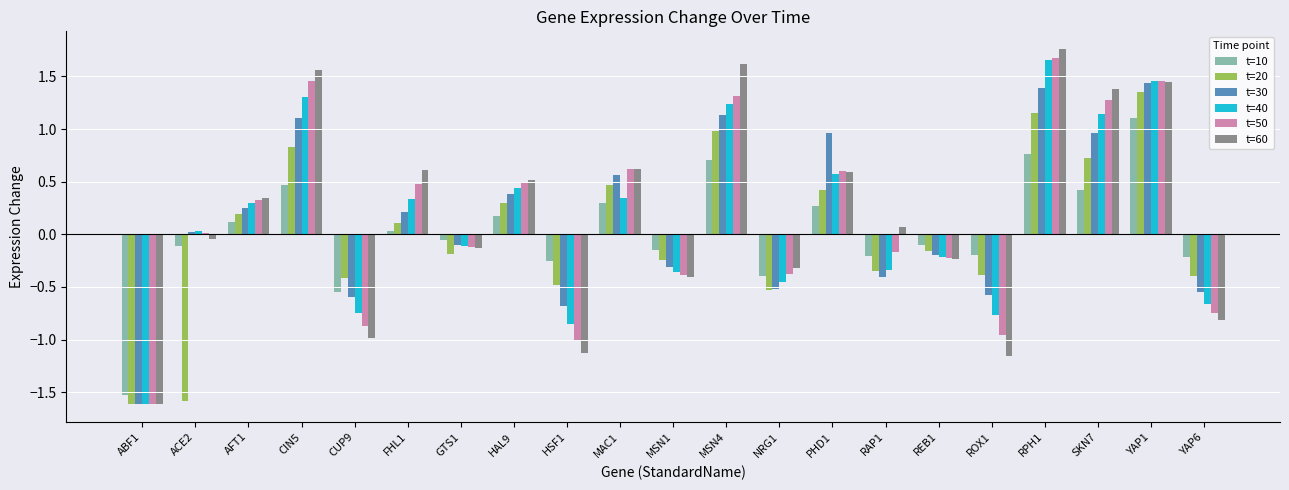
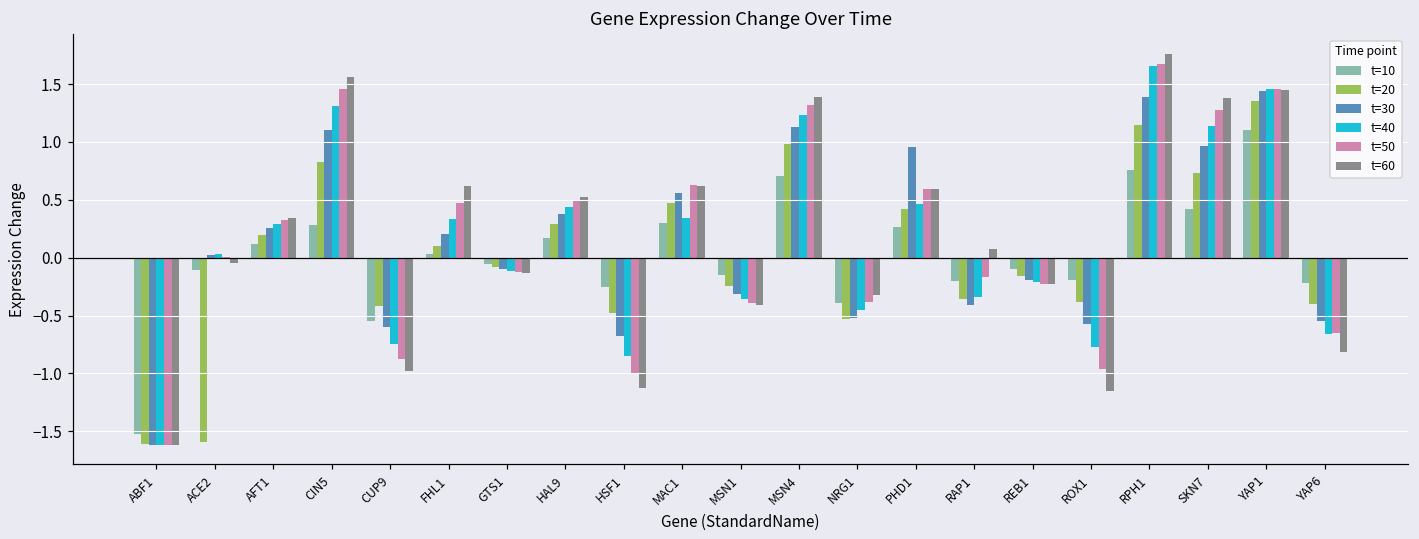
t=10, CIN5: 0.47 -> 0.28
t=20, GTS1: -0.18 -> -0.08
t=60, MSN4: 1.61 -> 1.39
t=40, PHD1: 0.57 -> 0.46
t=50, YAP6: -0.75 -> -0.65
